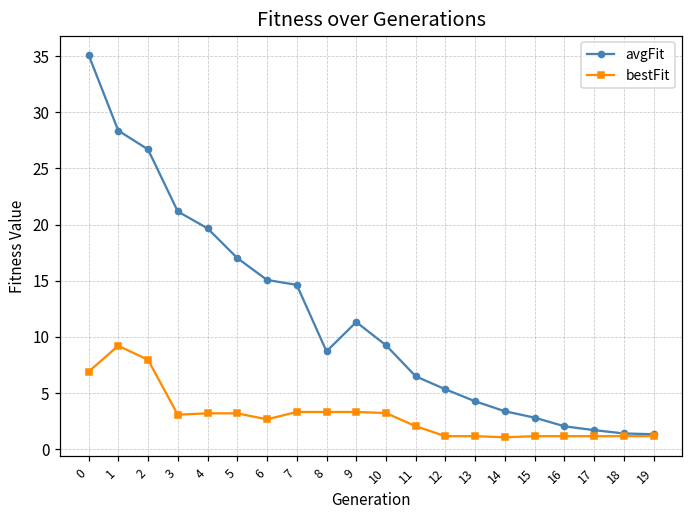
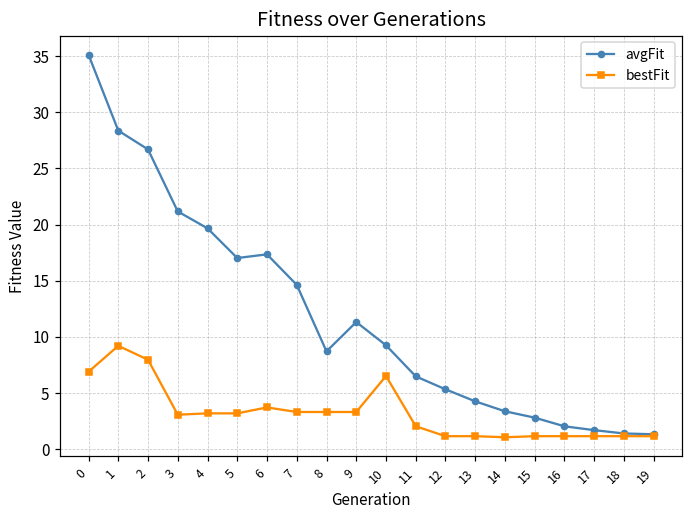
avgFit, 6: 15.1 -> 17.4
bestFit, 6: 2.7 -> 3.7
bestFit, 10: 3.2 -> 6.5
